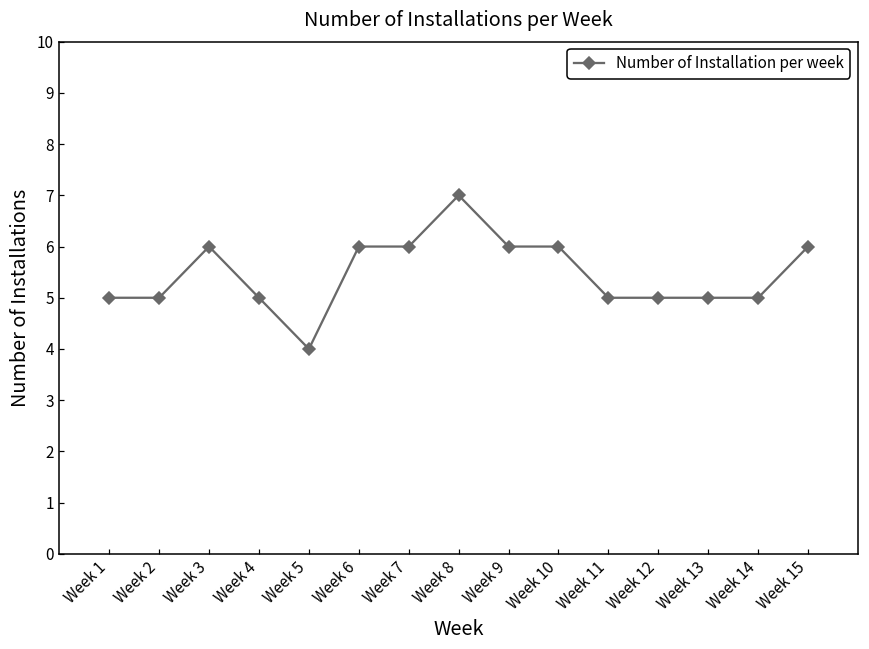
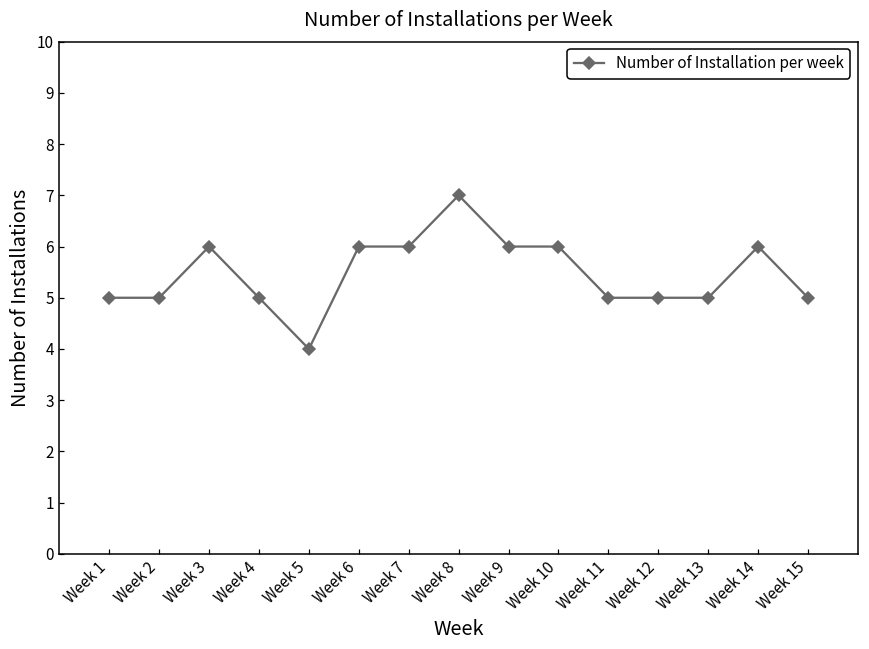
Week 14: 5 -> 6
Week 15: 6 -> 5
